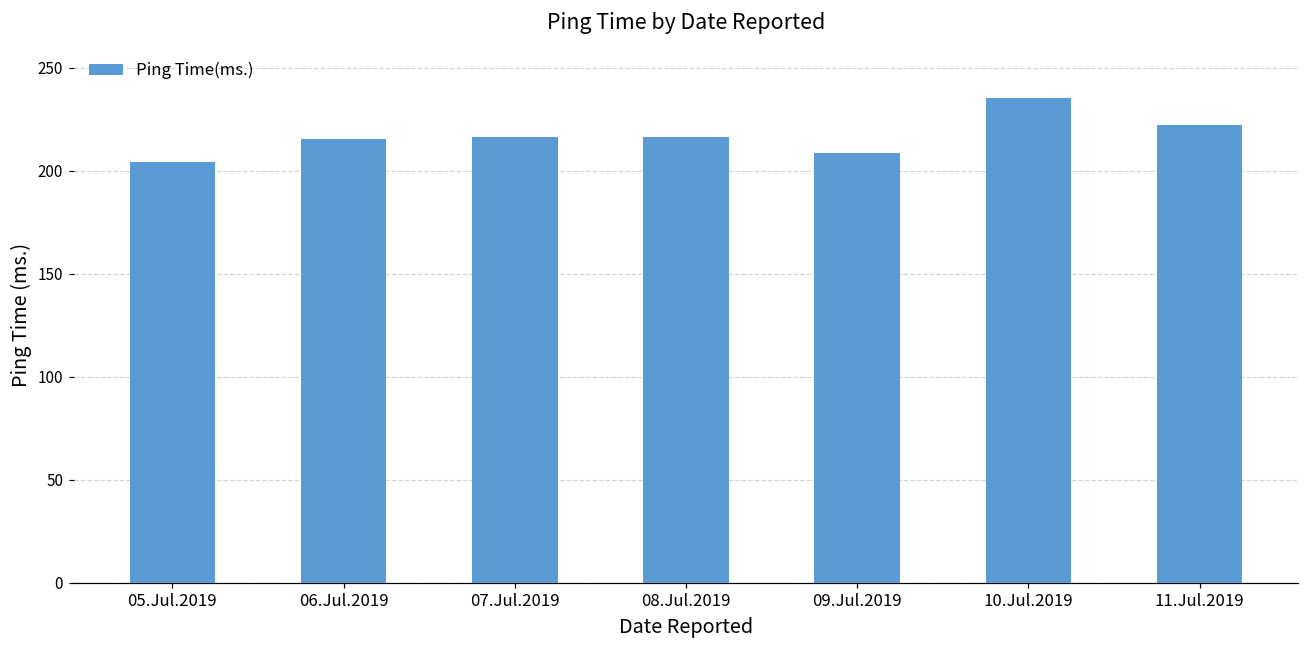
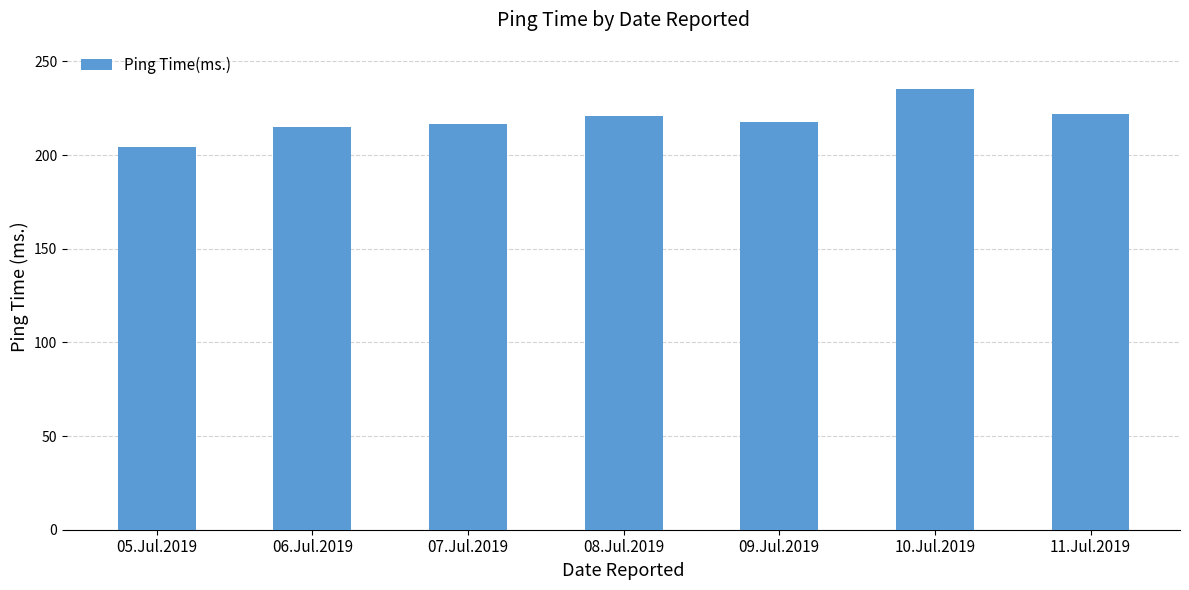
08.Jul.2019: 216 -> 221
09.Jul.2019: 208 -> 218
